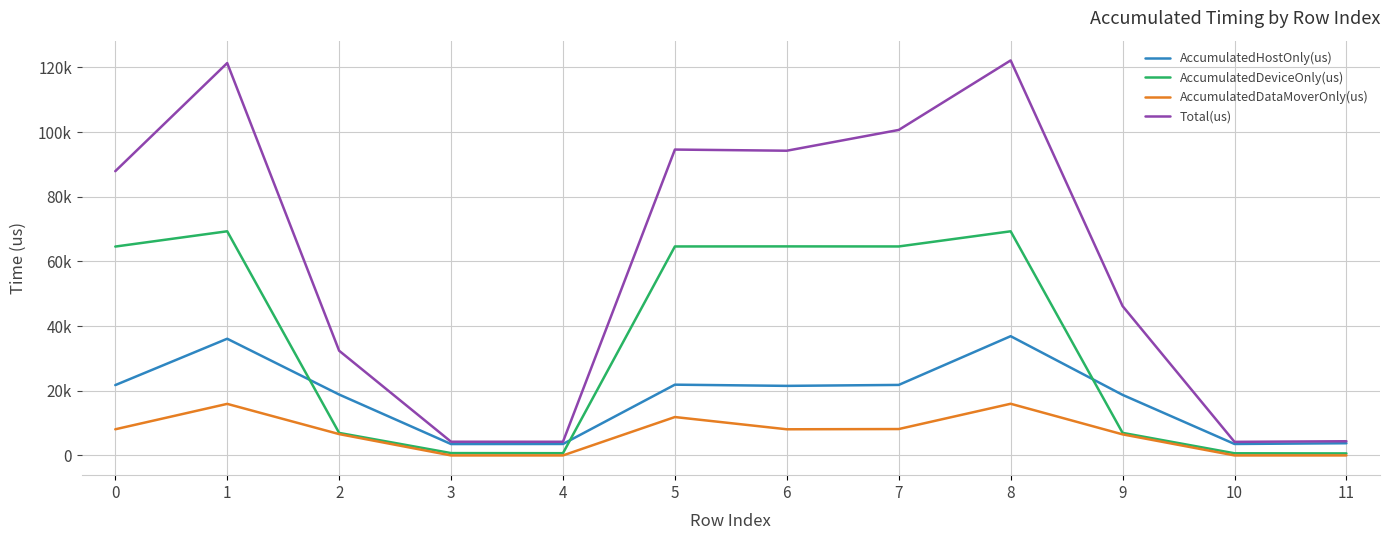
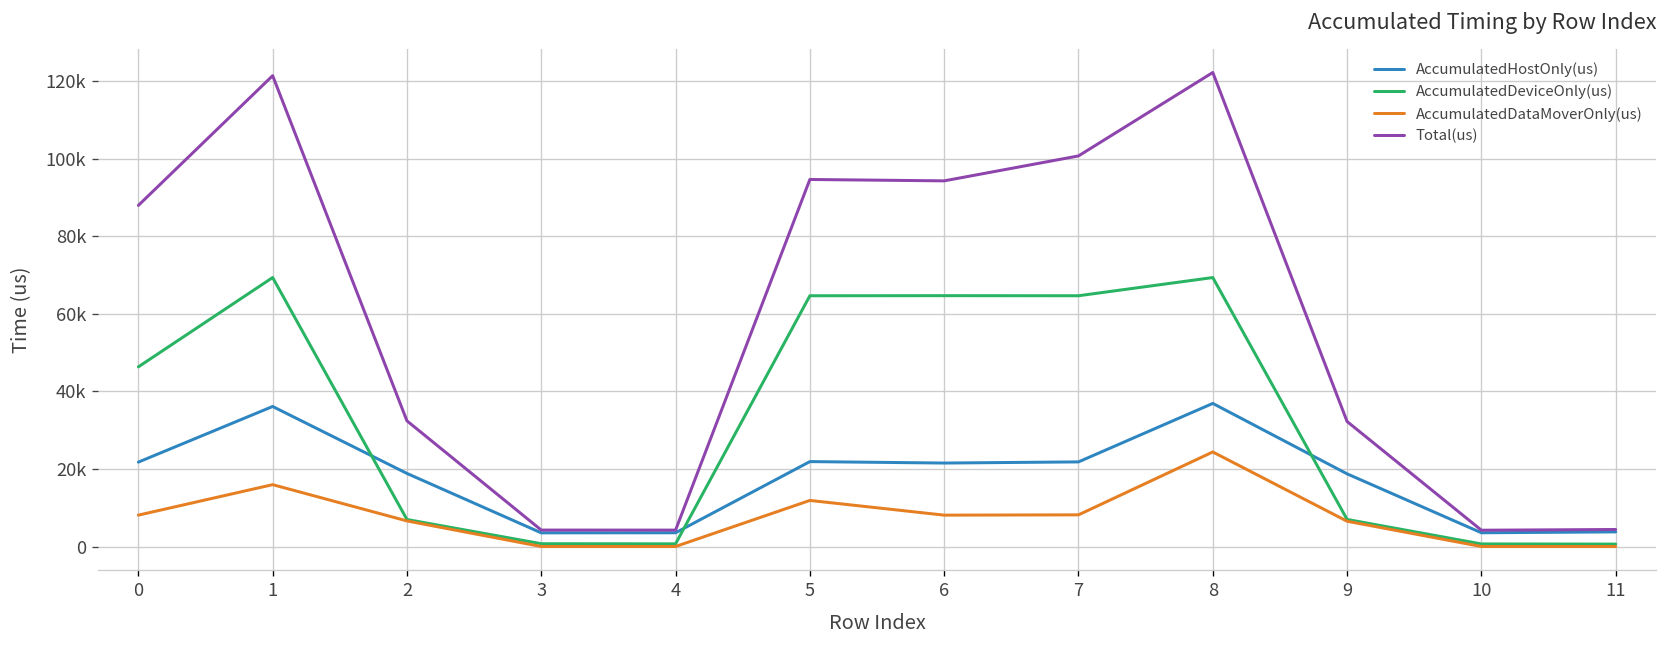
AccumulatedDeviceOnly(us), 0: 65000 -> 46000
AccumulatedDataMoverOnly(us), 8: 16000 -> 24000
Total(us), 9: 46000 -> 32000
